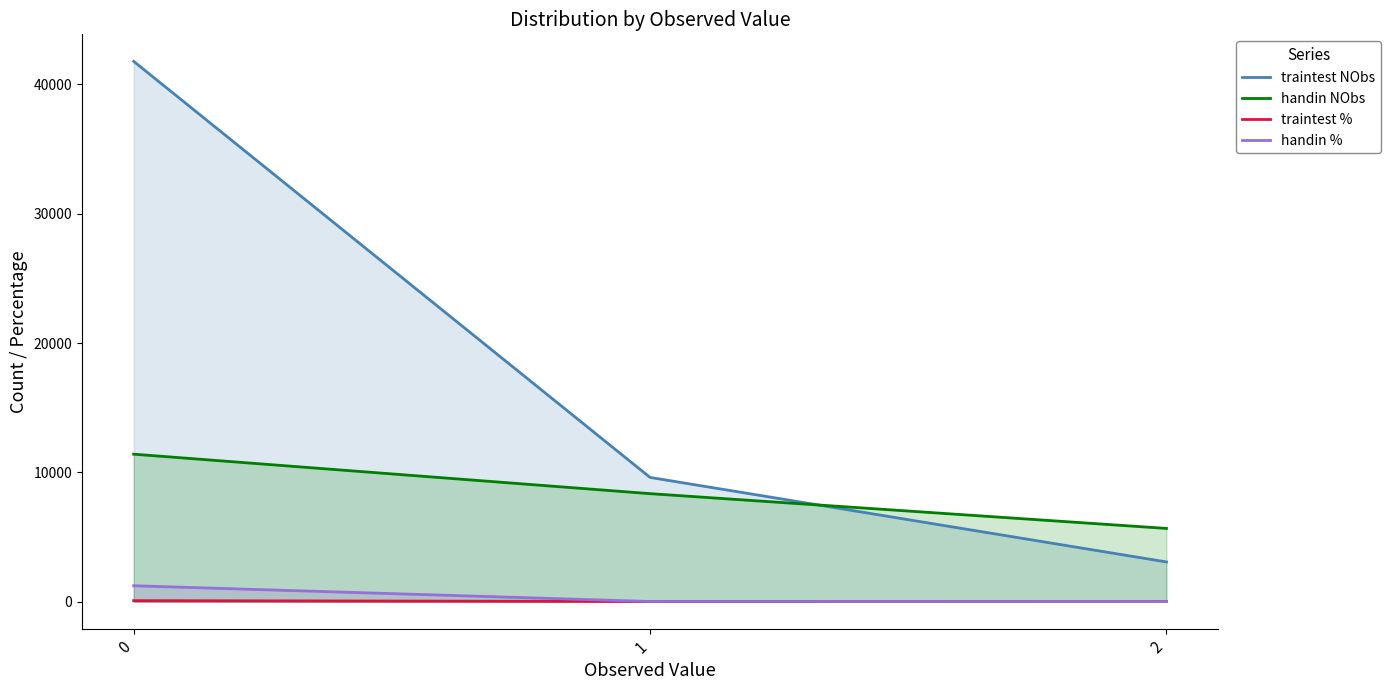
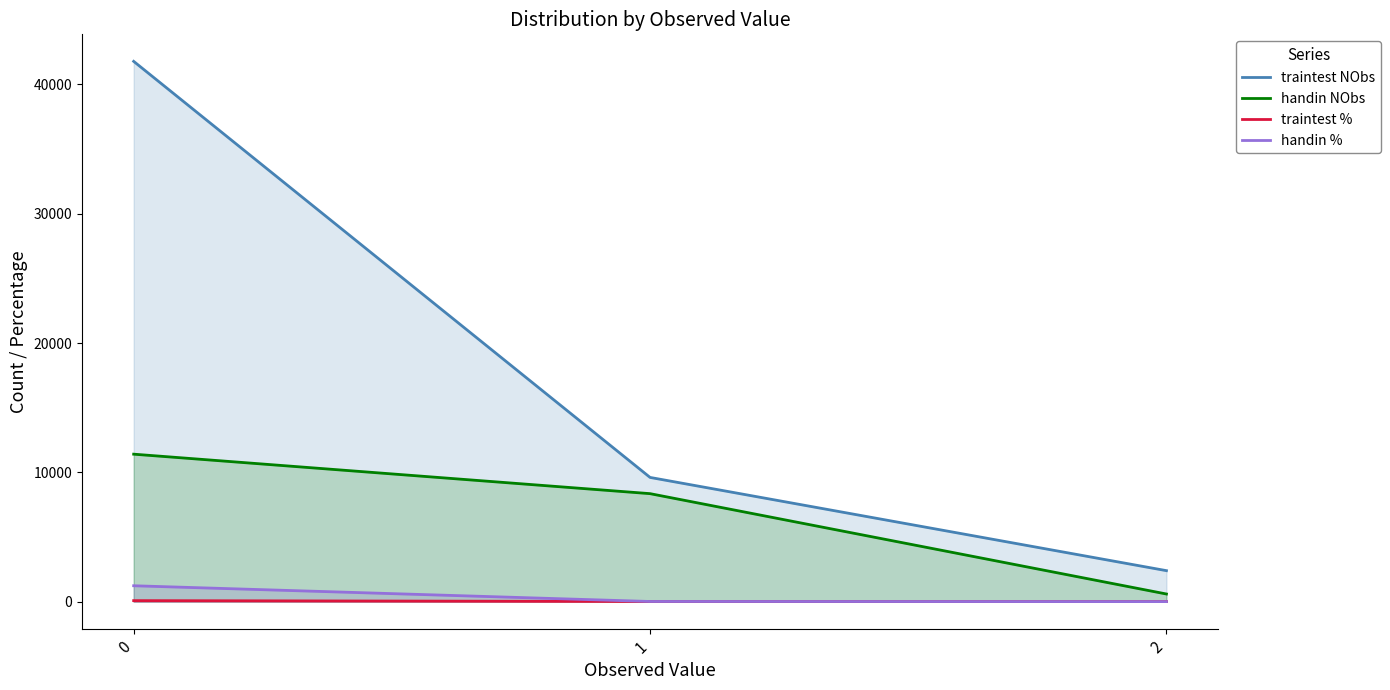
traintest NObs, 2: 3100 -> 2400
handin NObs, 2: 5700 -> 600
